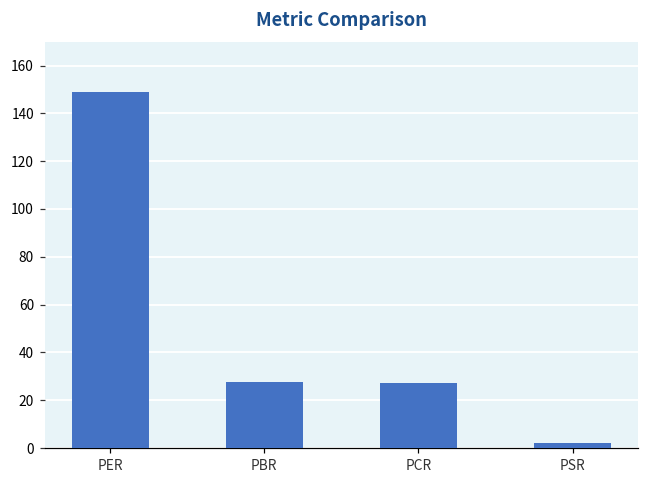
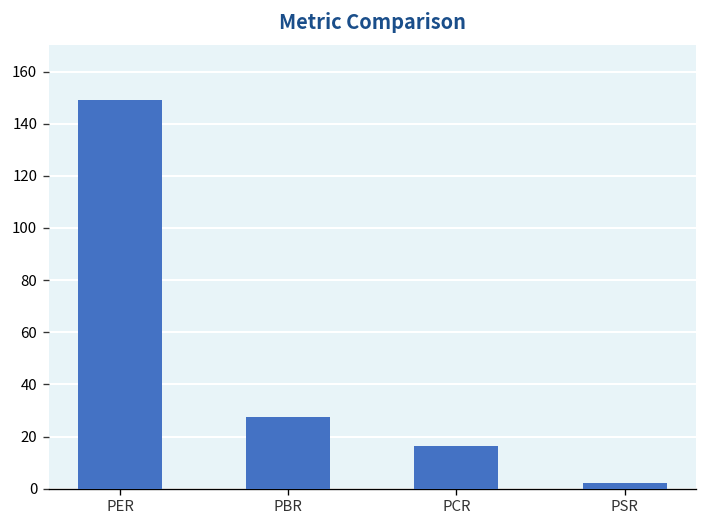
PCR: 27 -> 16
